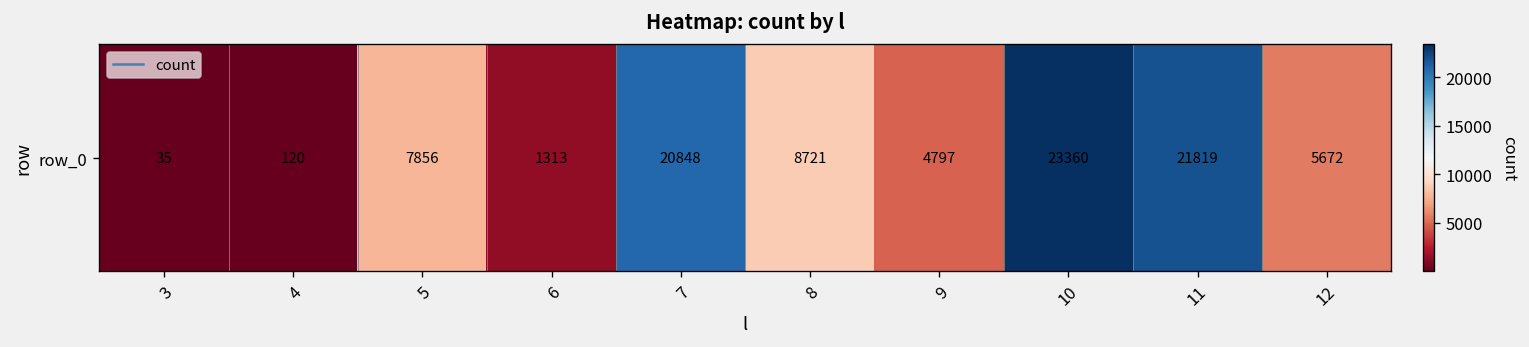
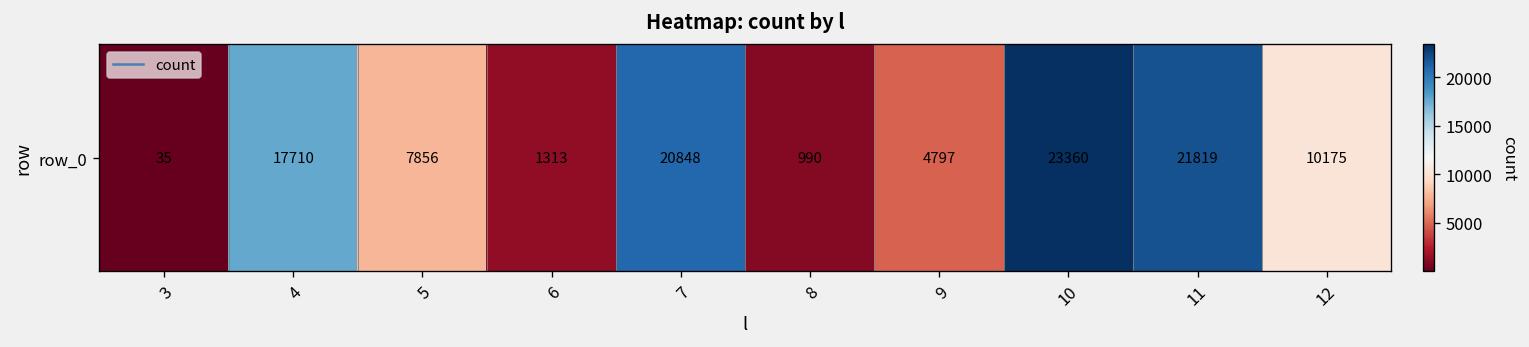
row_0, 4: 120 -> 17710
row_0, 8: 8721 -> 990
row_0, 12: 5672 -> 10175
